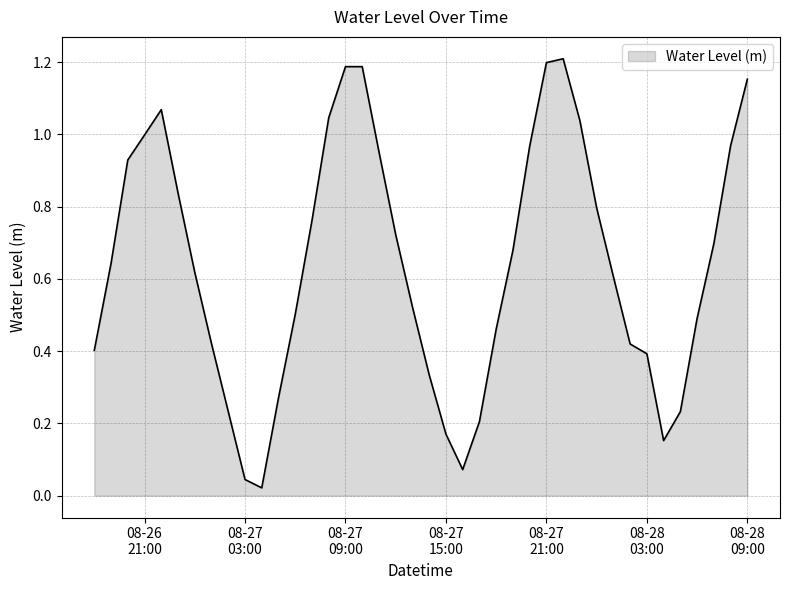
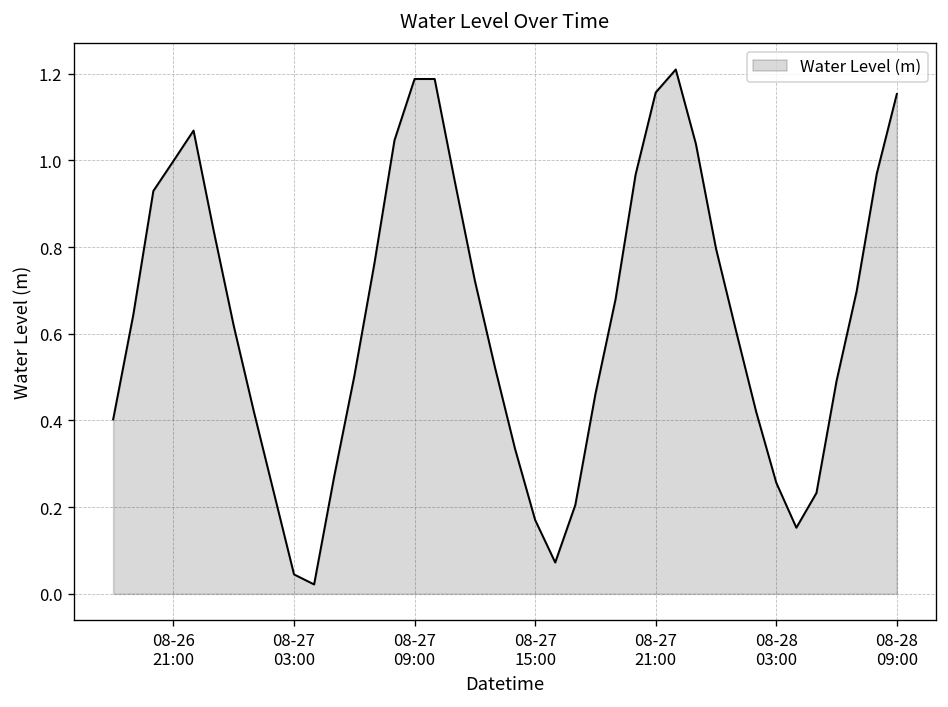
08-27 21:00: 1.20 -> 1.16
08-28 03:00: 0.39 -> 0.26
